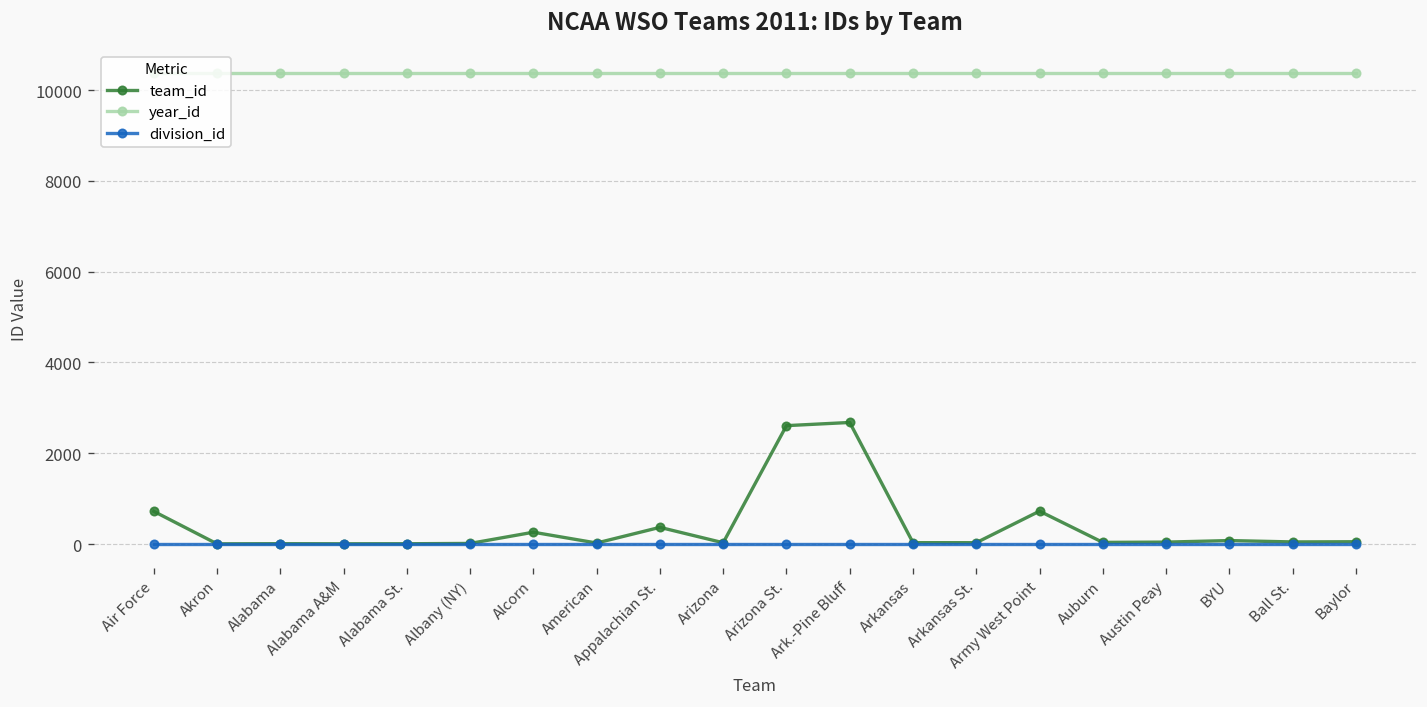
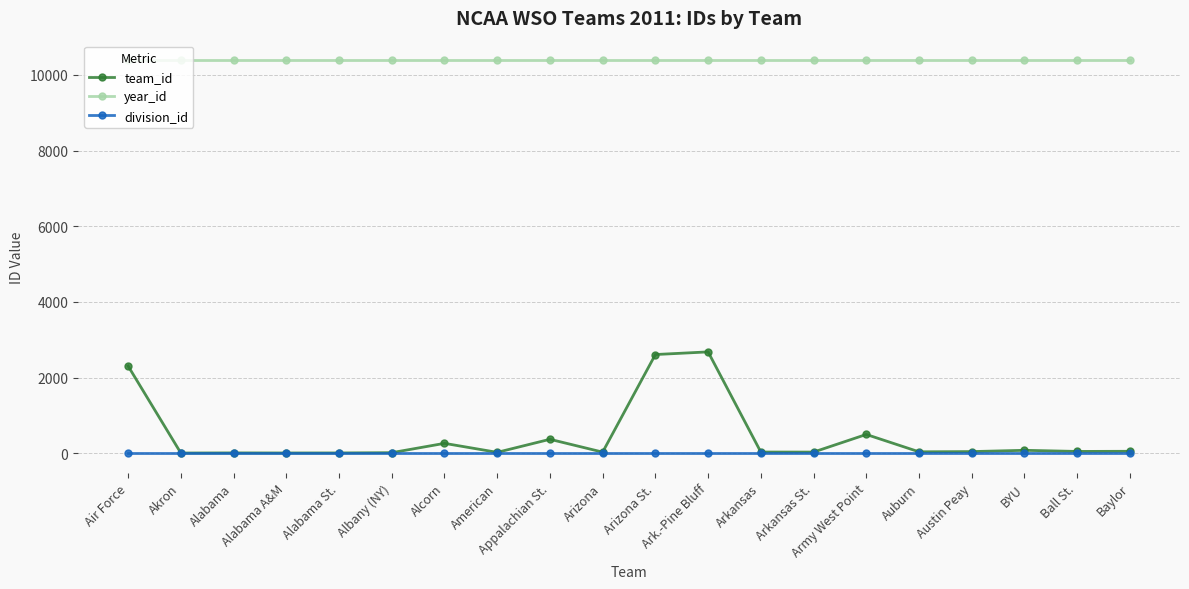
team_id, Air Force: 700 -> 2300
team_id, Army West Point: 700 -> 500
